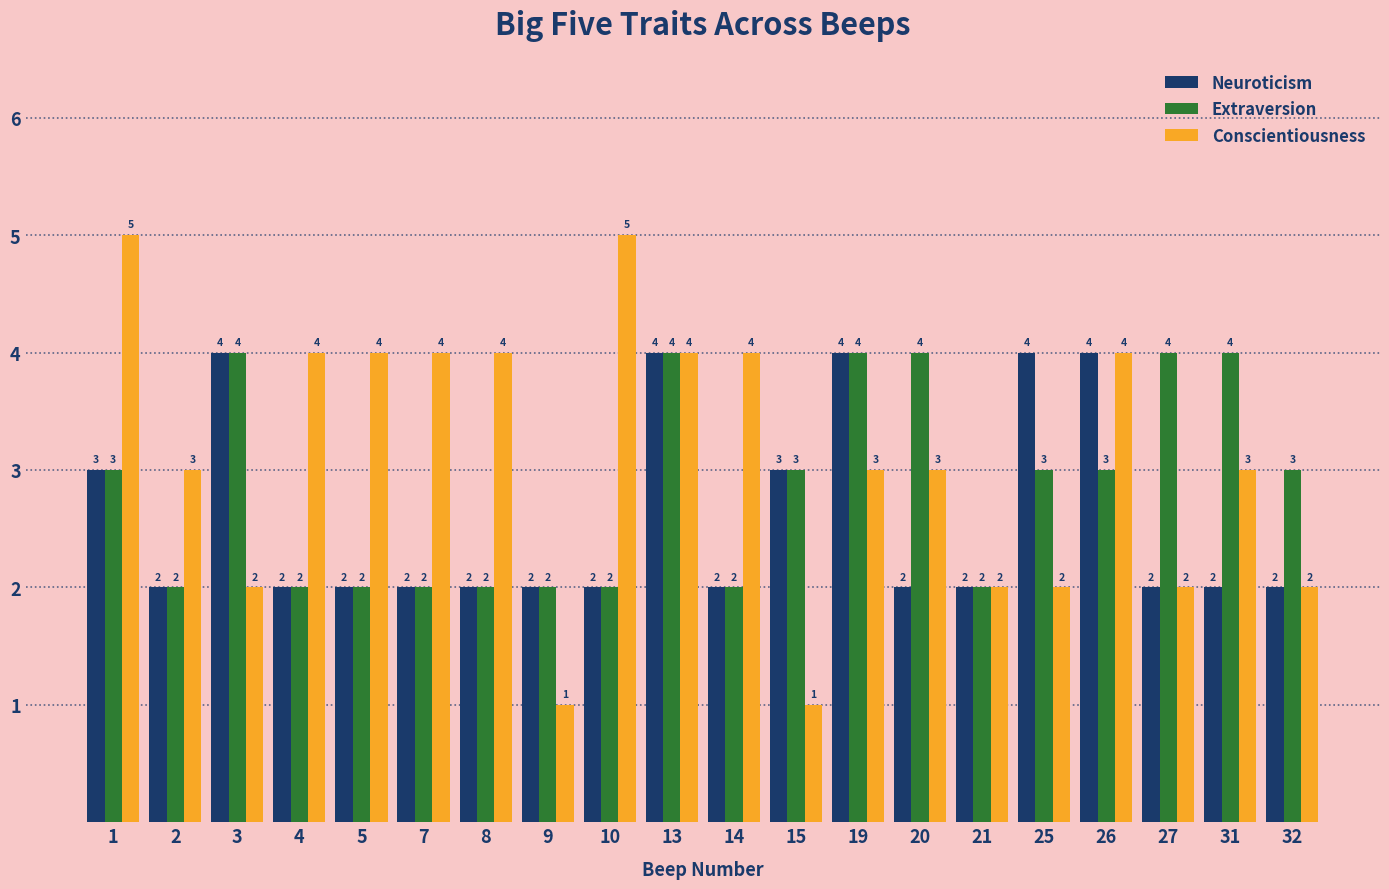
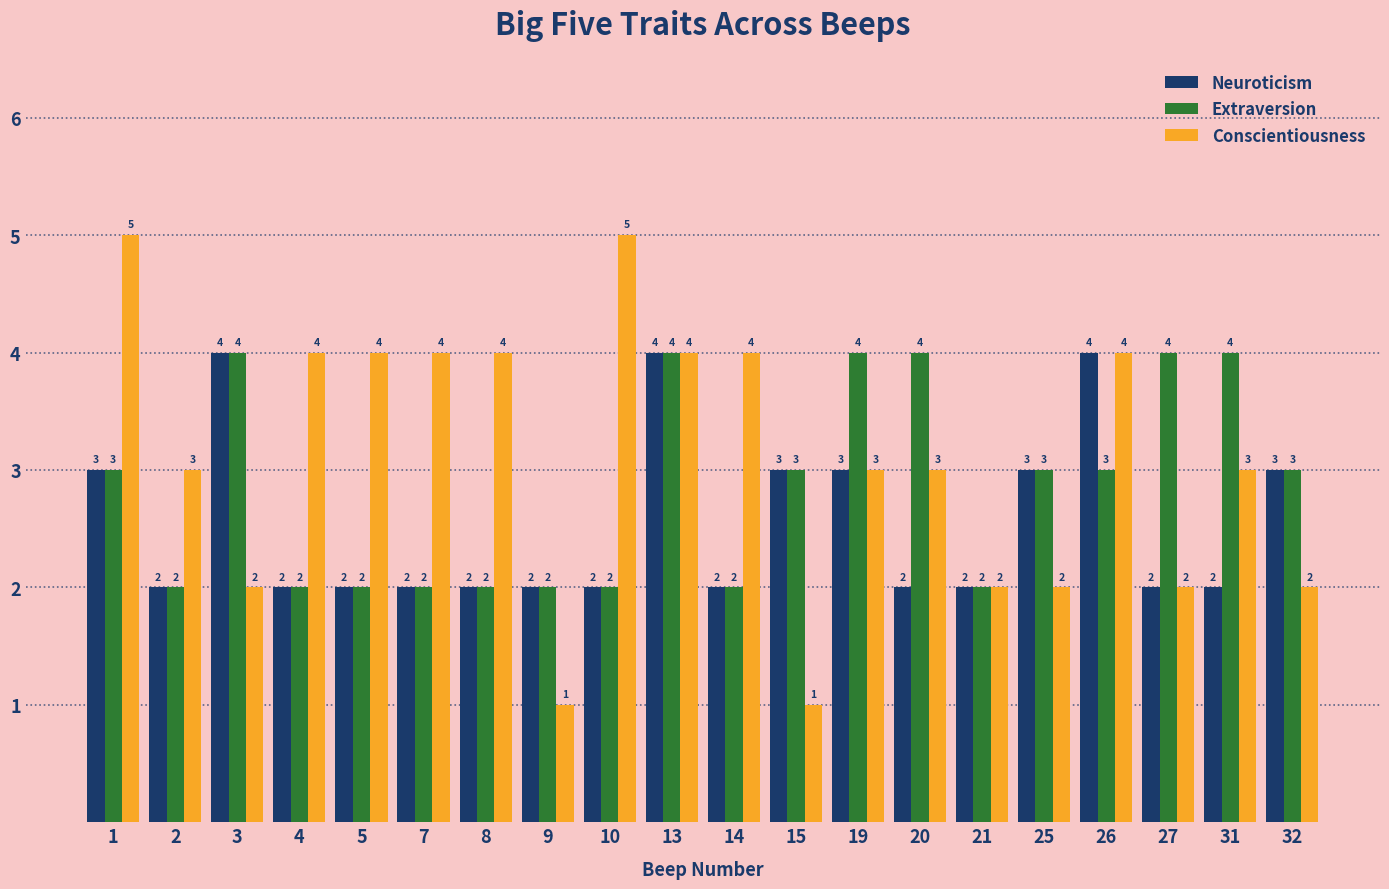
Neuroticism, 19: 4 -> 3
Neuroticism, 25: 4 -> 3
Neuroticism, 32: 2 -> 3
